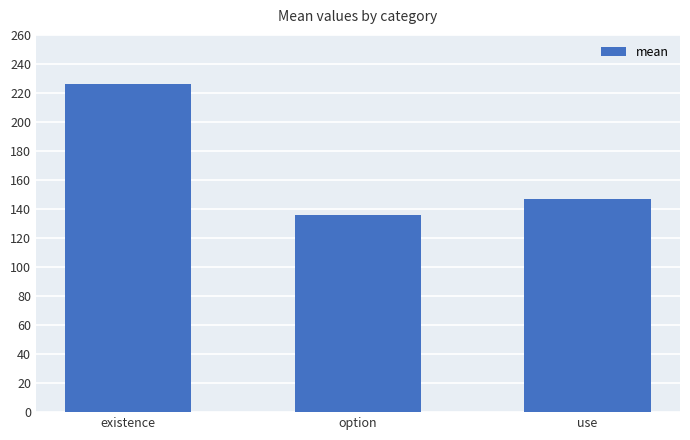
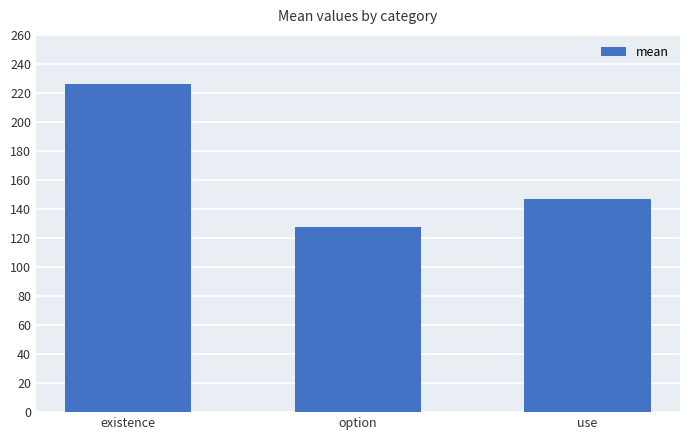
option: 136 -> 127
